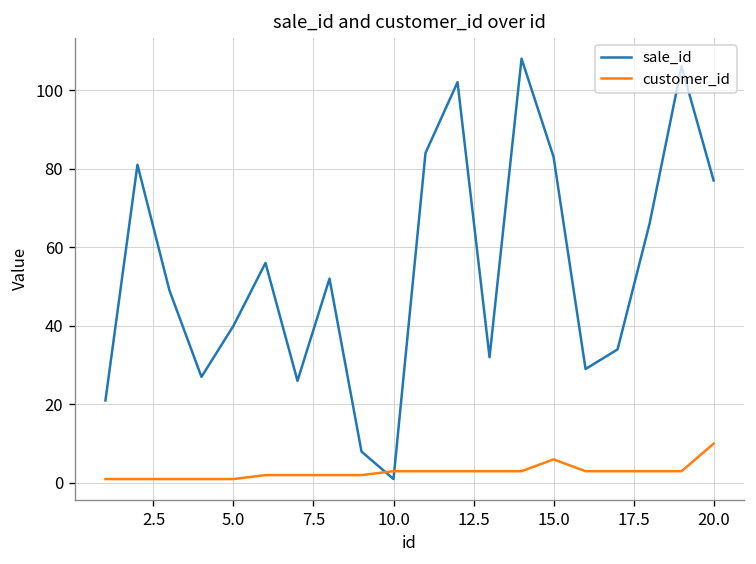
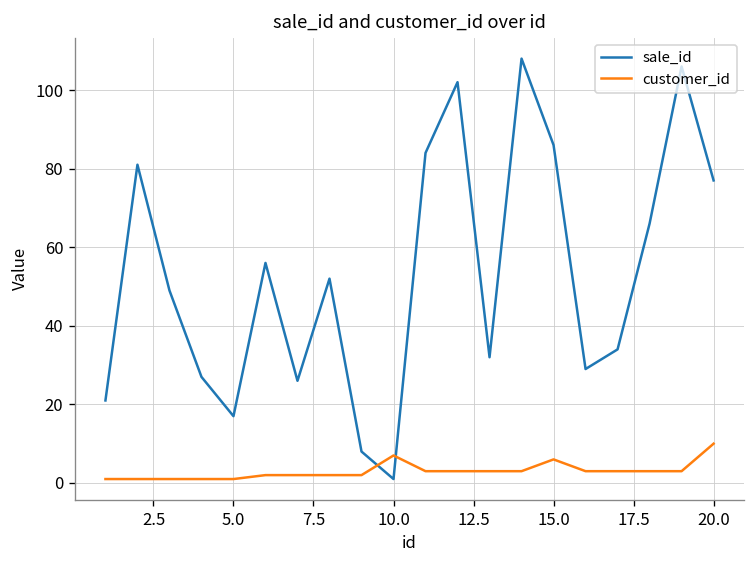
sale_id, 5.0: 40 -> 17
customer_id, 10.0: 3 -> 7
sale_id, 15.0: 83 -> 86
